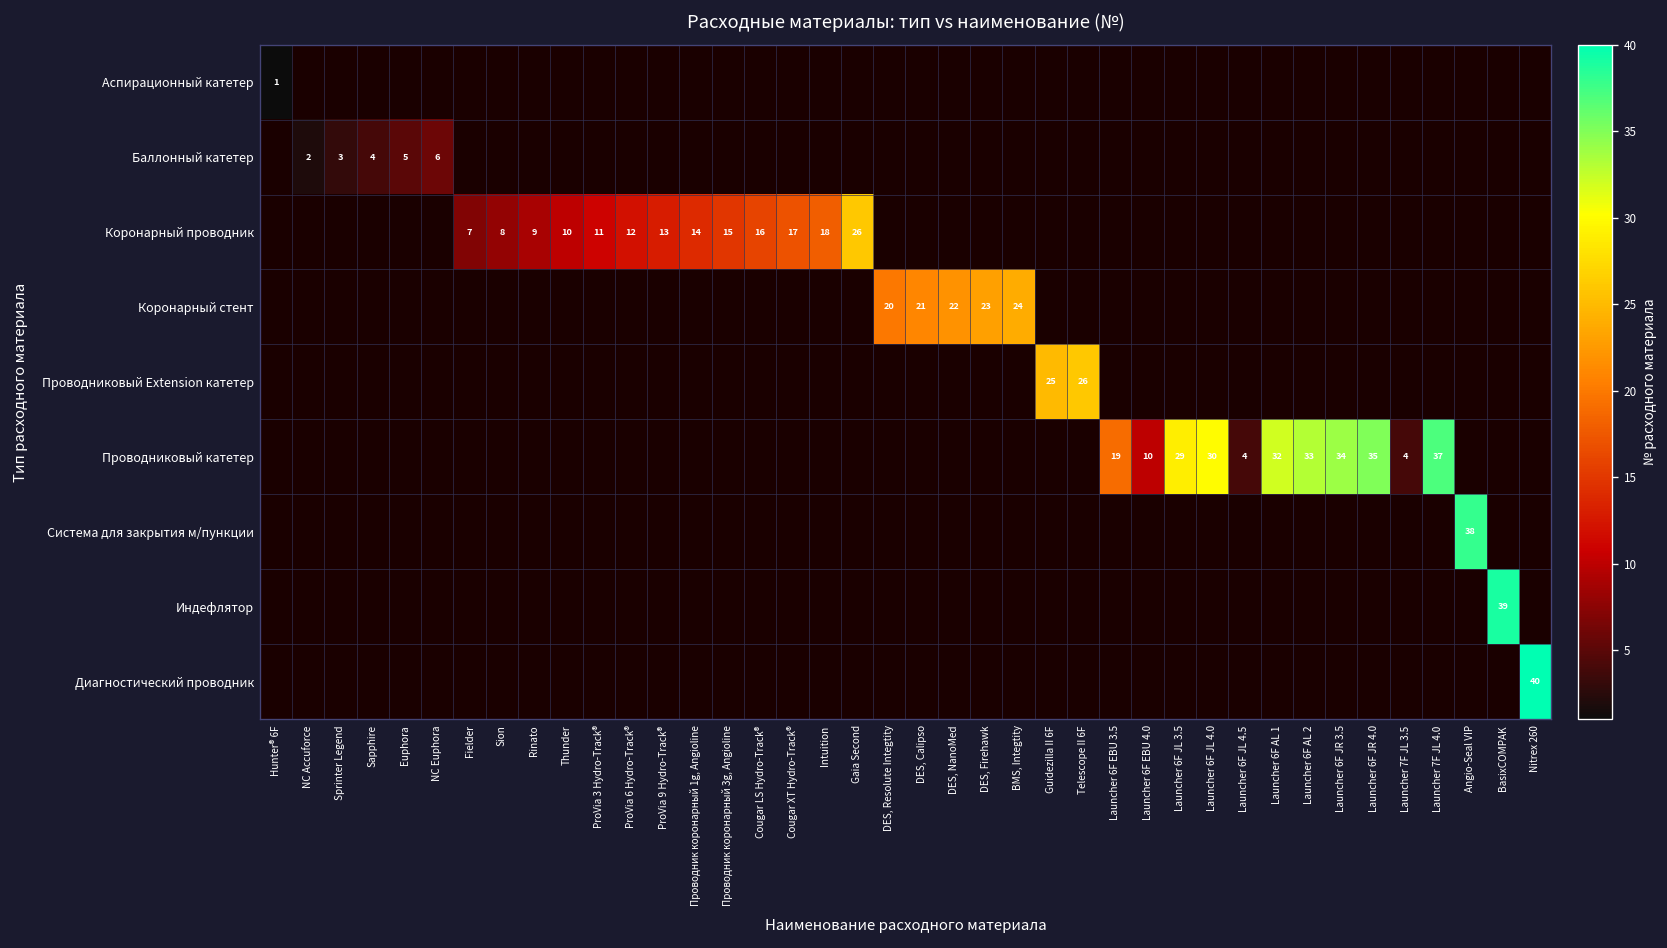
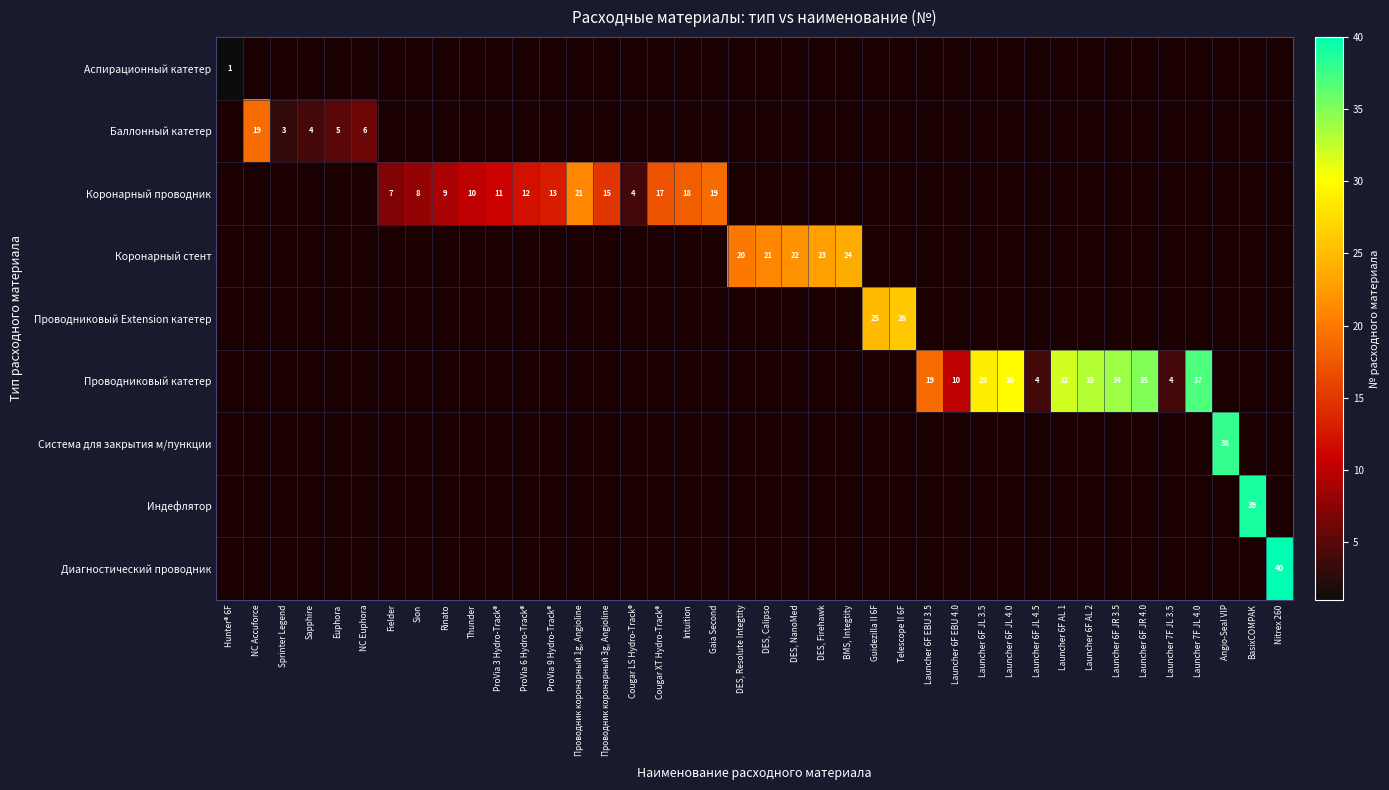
Баллонный катетер, NC Accuforce: 2 -> 19
Коронарный проводник, Проводник коронарный 1g, Angioline: 14 -> 21
Коронарный проводник, Cougar LS Hydro-Track®: 16 -> 4
Коронарный проводник, Gaia Second: 26 -> 19
